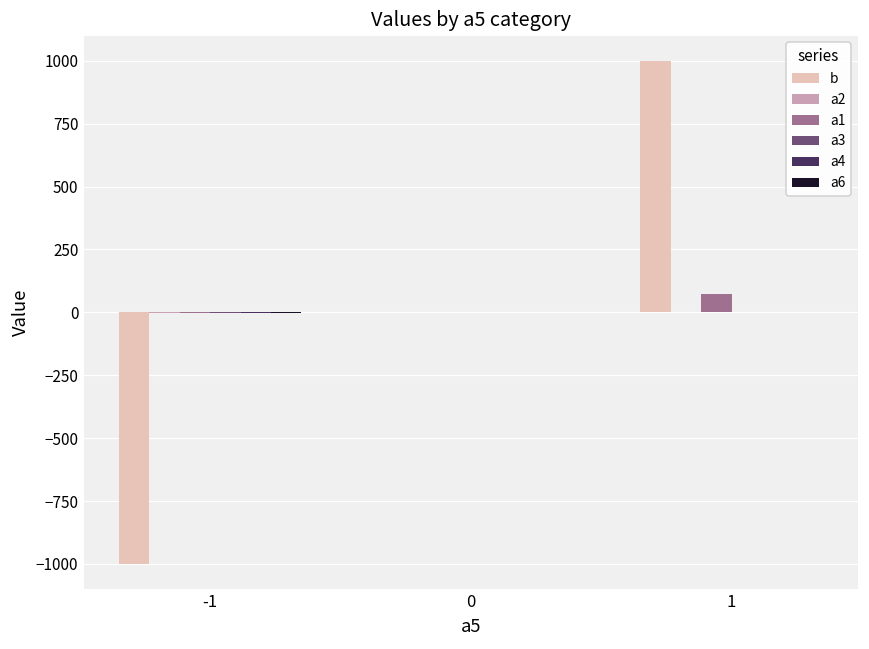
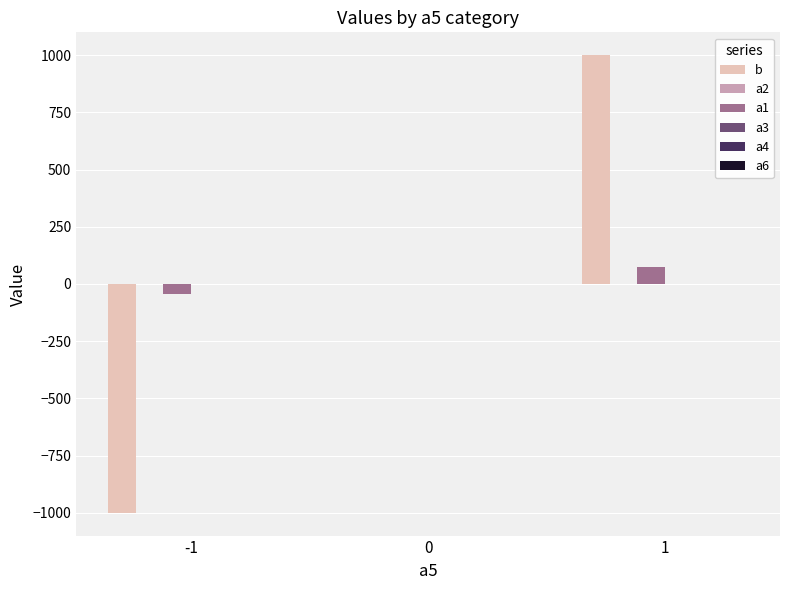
a1, -1: 0 -> -40
